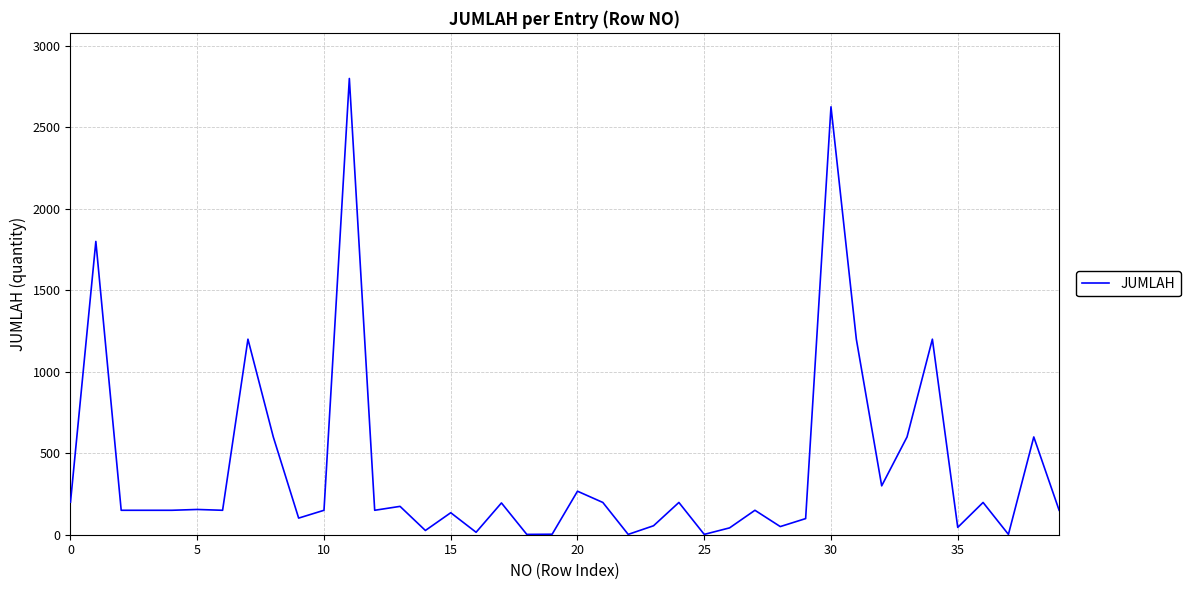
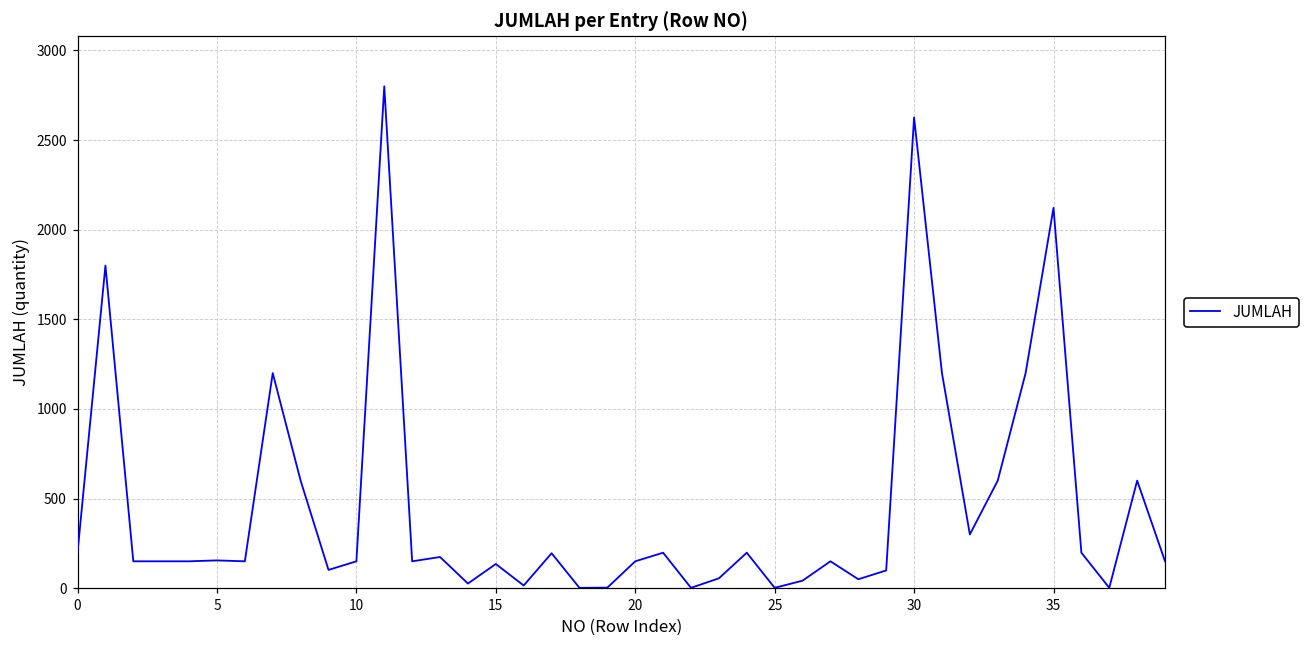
20: 270 -> 150
35: 50 -> 2120
